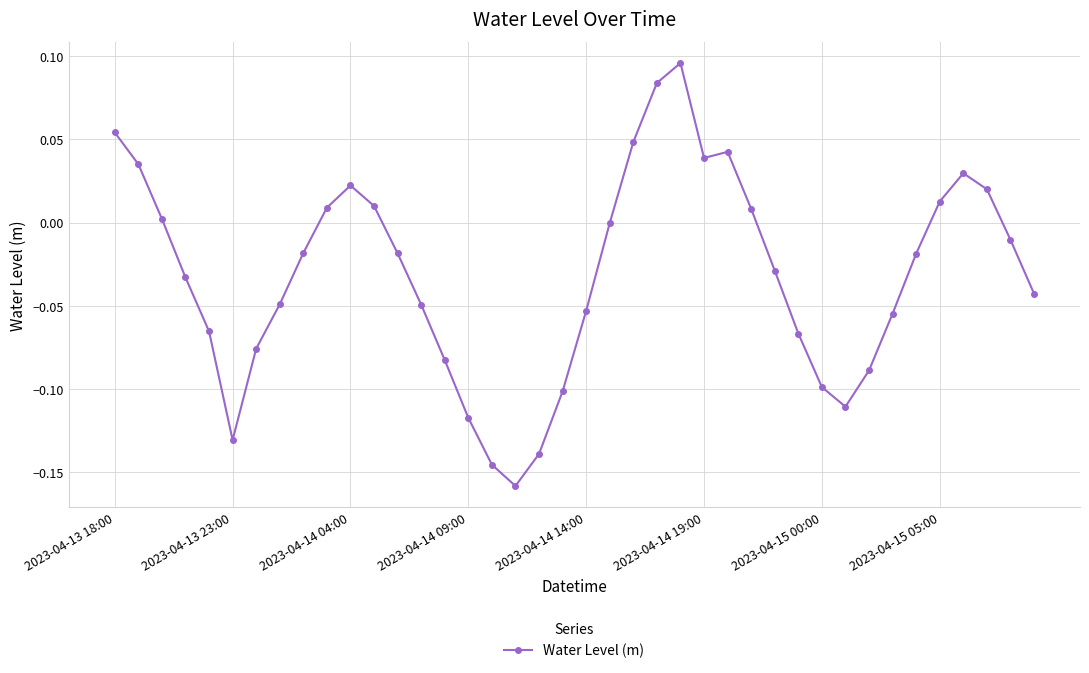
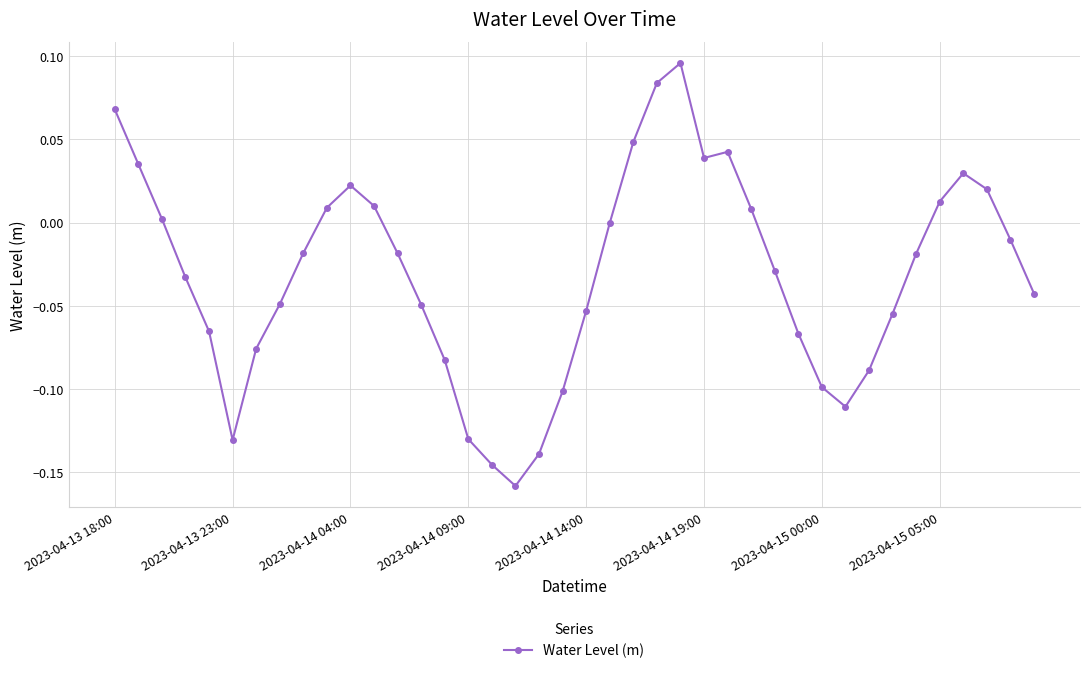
2023-04-13 18:00: 0.054 -> 0.068
2023-04-14 09:00: -0.117 -> -0.130
